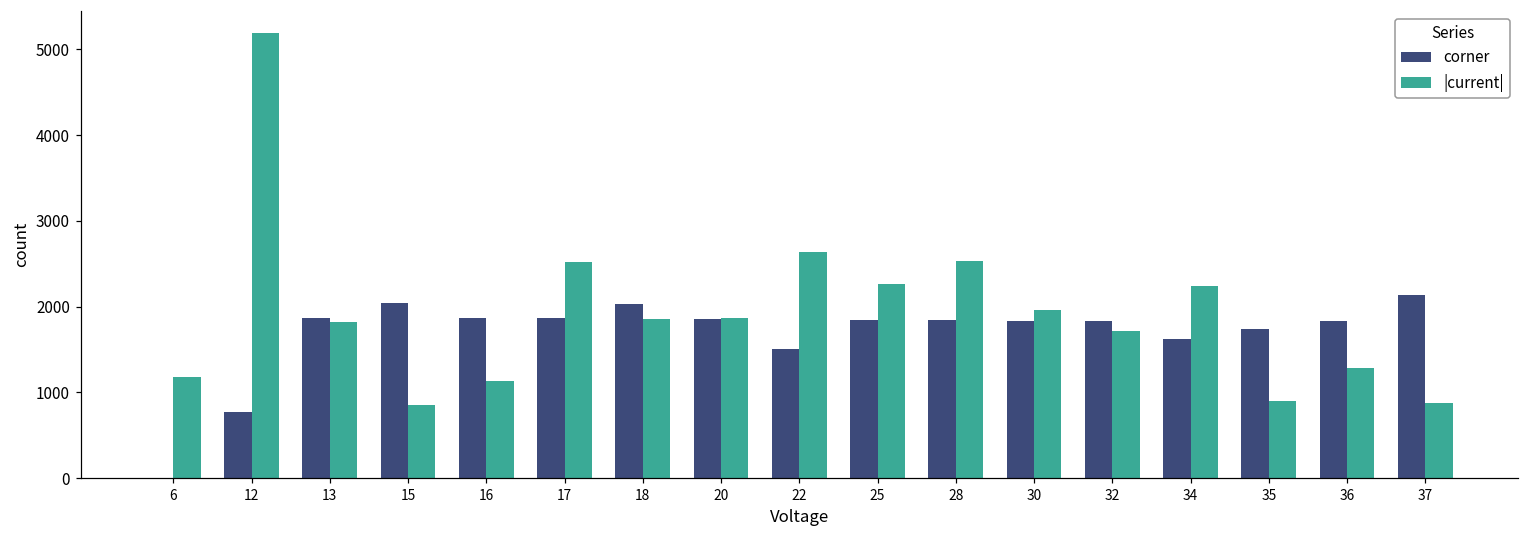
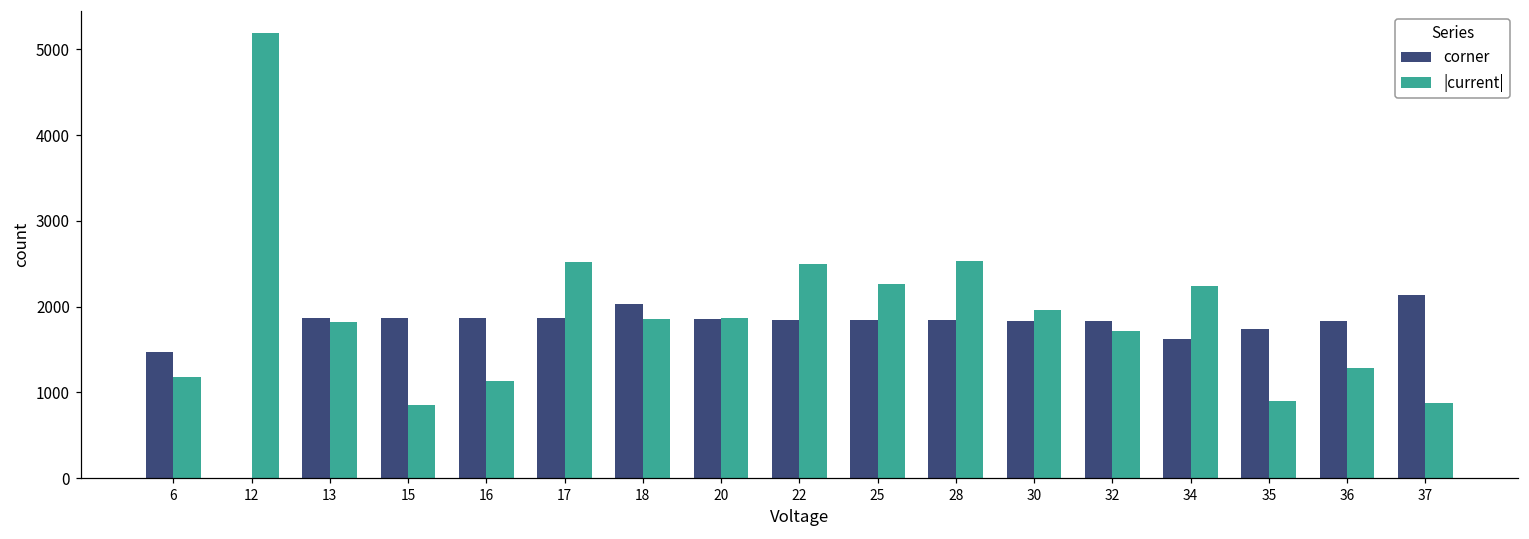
corner, 6: 0 -> 1500
corner, 12: 800 -> 0
corner, 15: 2000 -> 1900
corner, 22: 1500 -> 1800
|current|, 22: 2600 -> 2500
